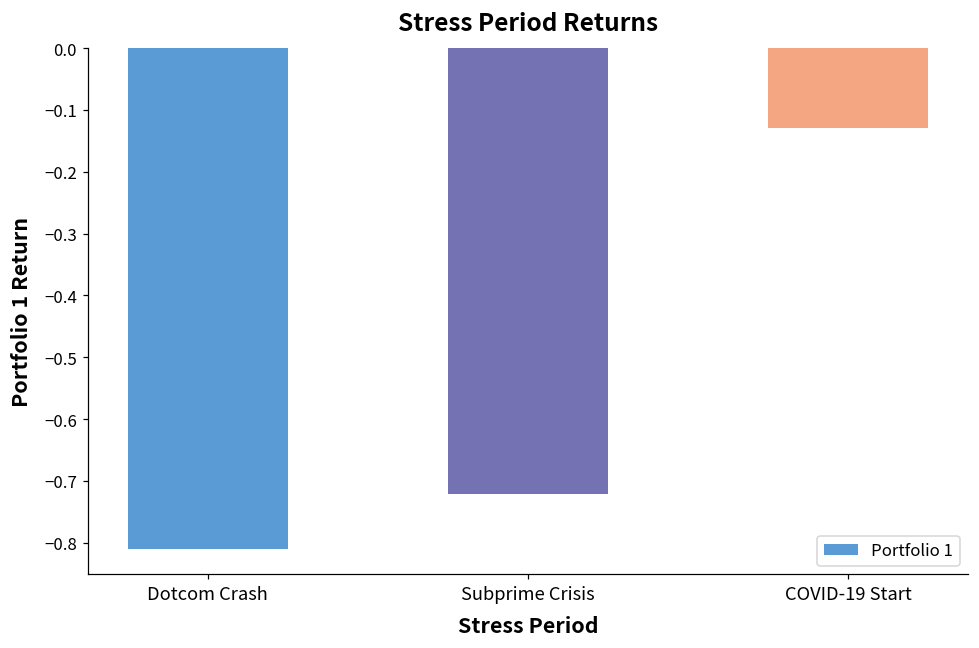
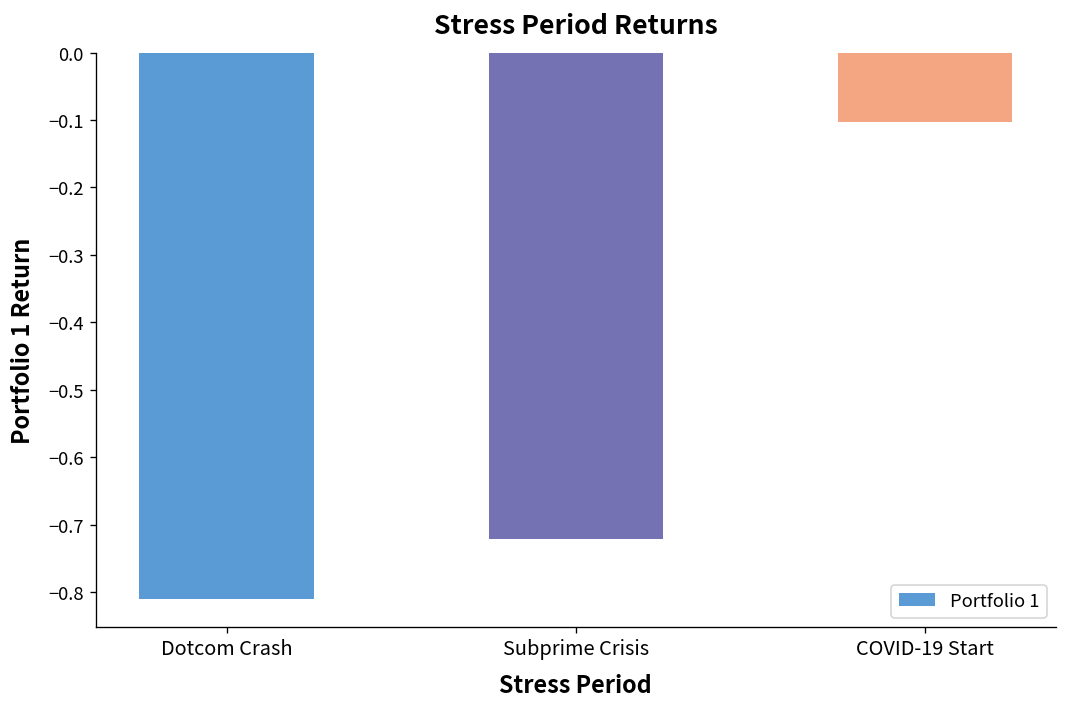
COVID-19 Start: -0.13 -> -0.10
